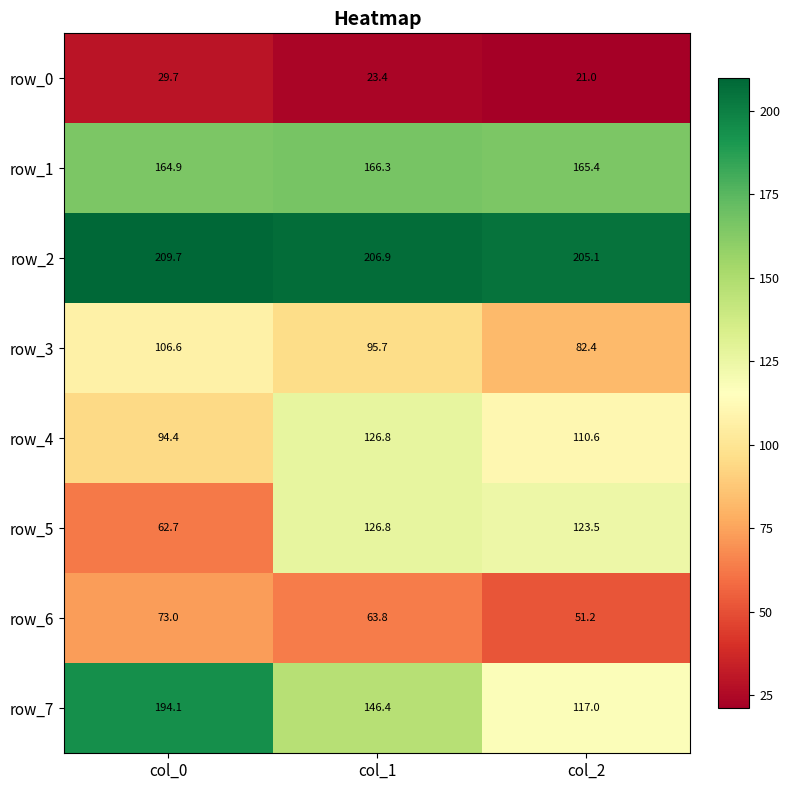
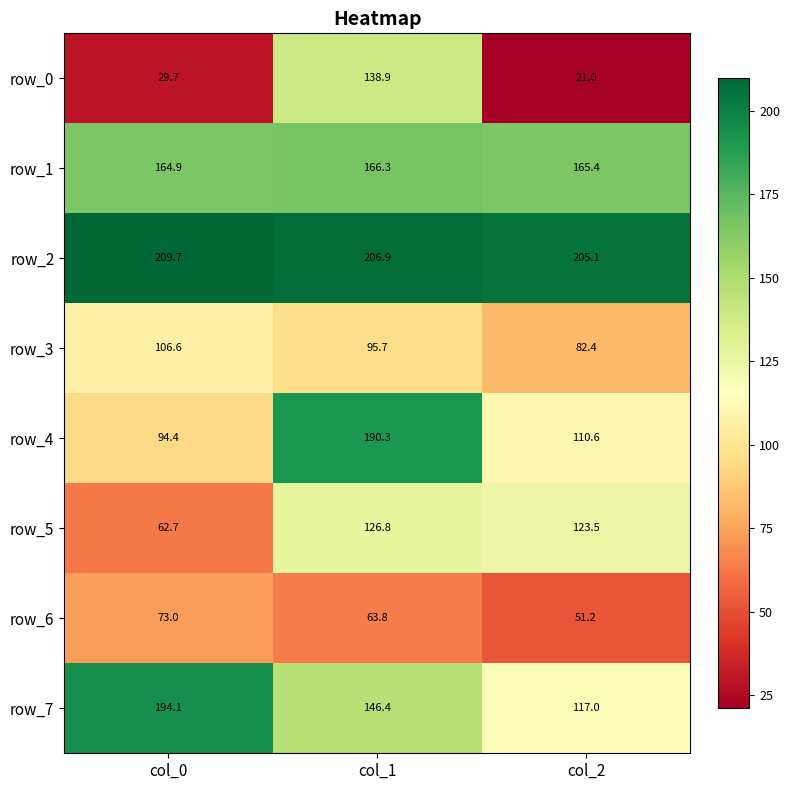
row_0, col_1: 23.4 -> 138.9
row_4, col_1: 126.8 -> 190.3
